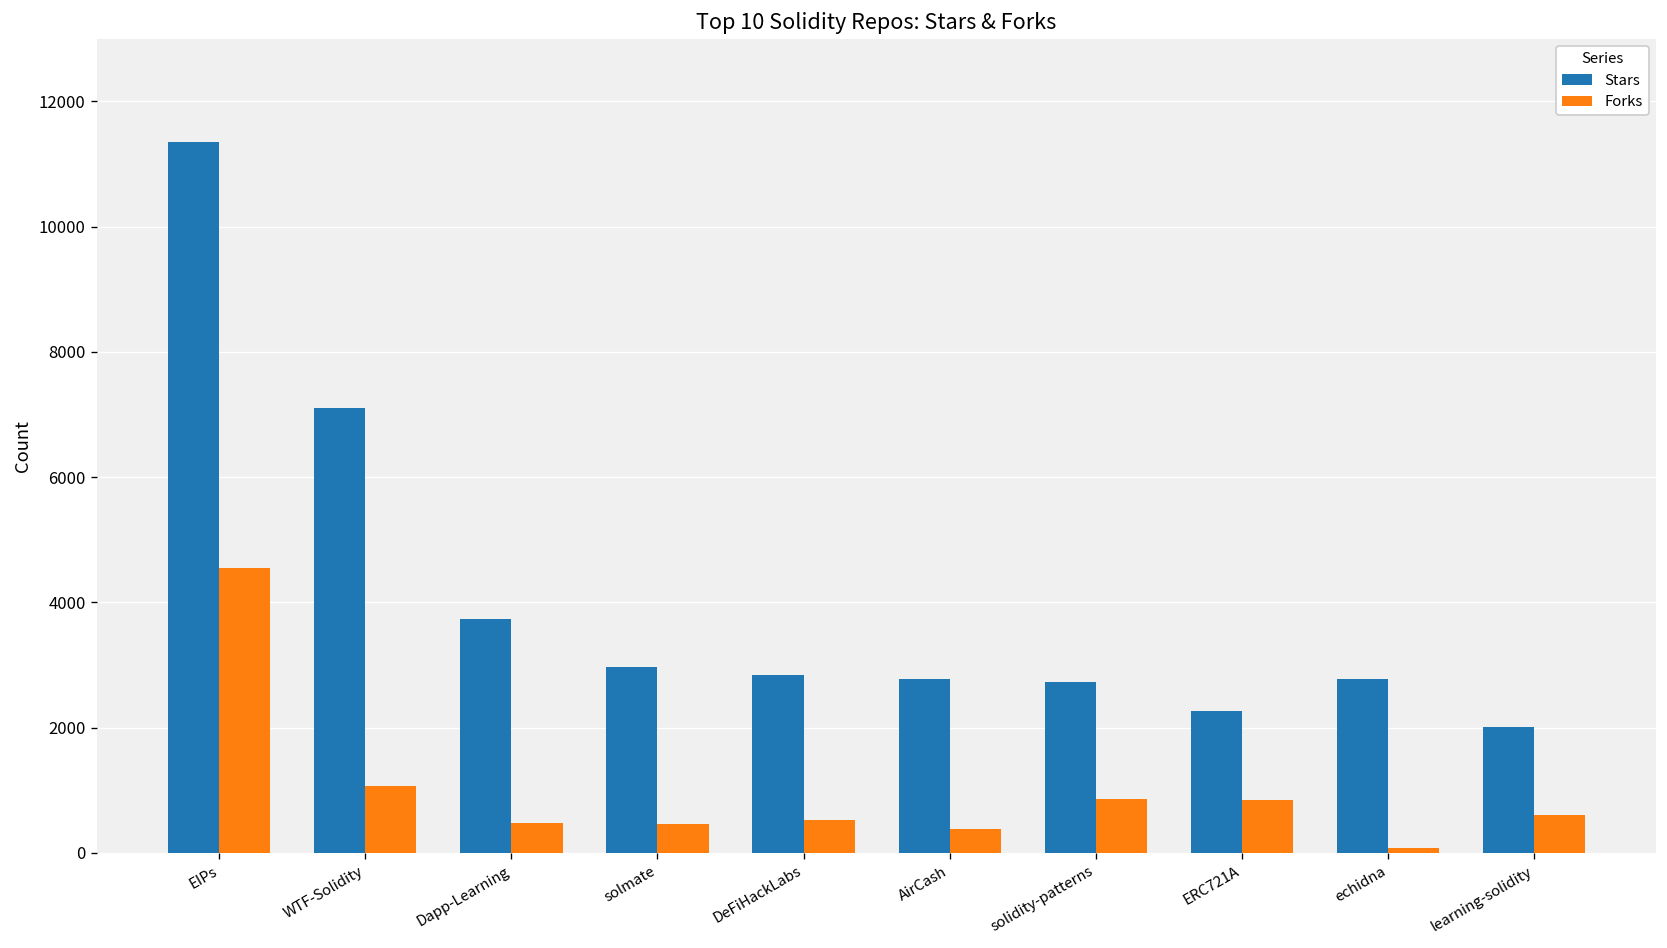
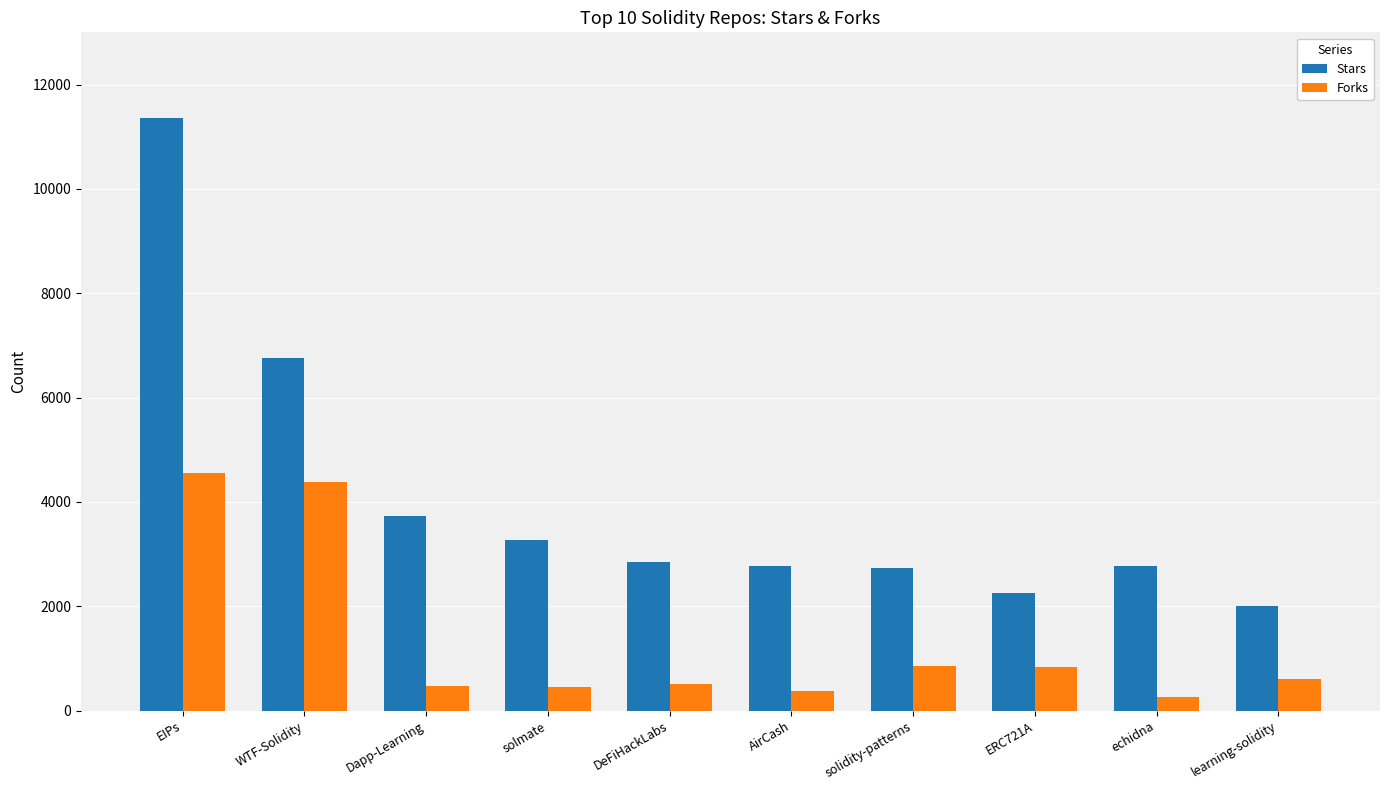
Stars, WTF-Solidity: 7100 -> 6800
Forks, WTF-Solidity: 1100 -> 4400
Stars, solmate: 3000 -> 3300
Forks, echidna: 100 -> 300
